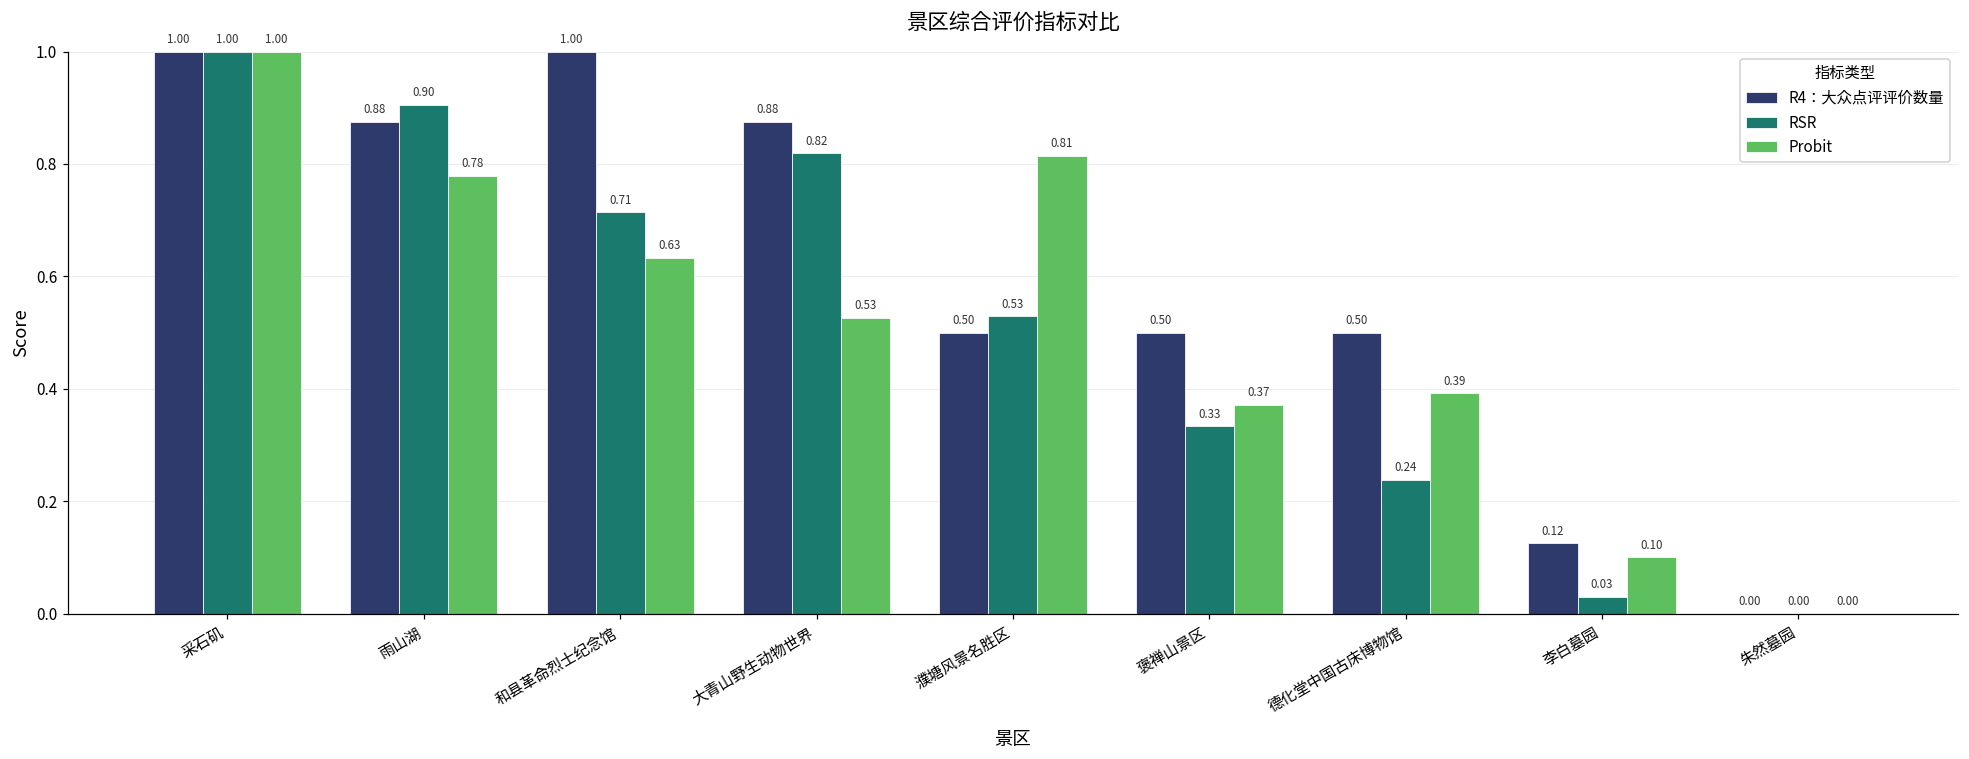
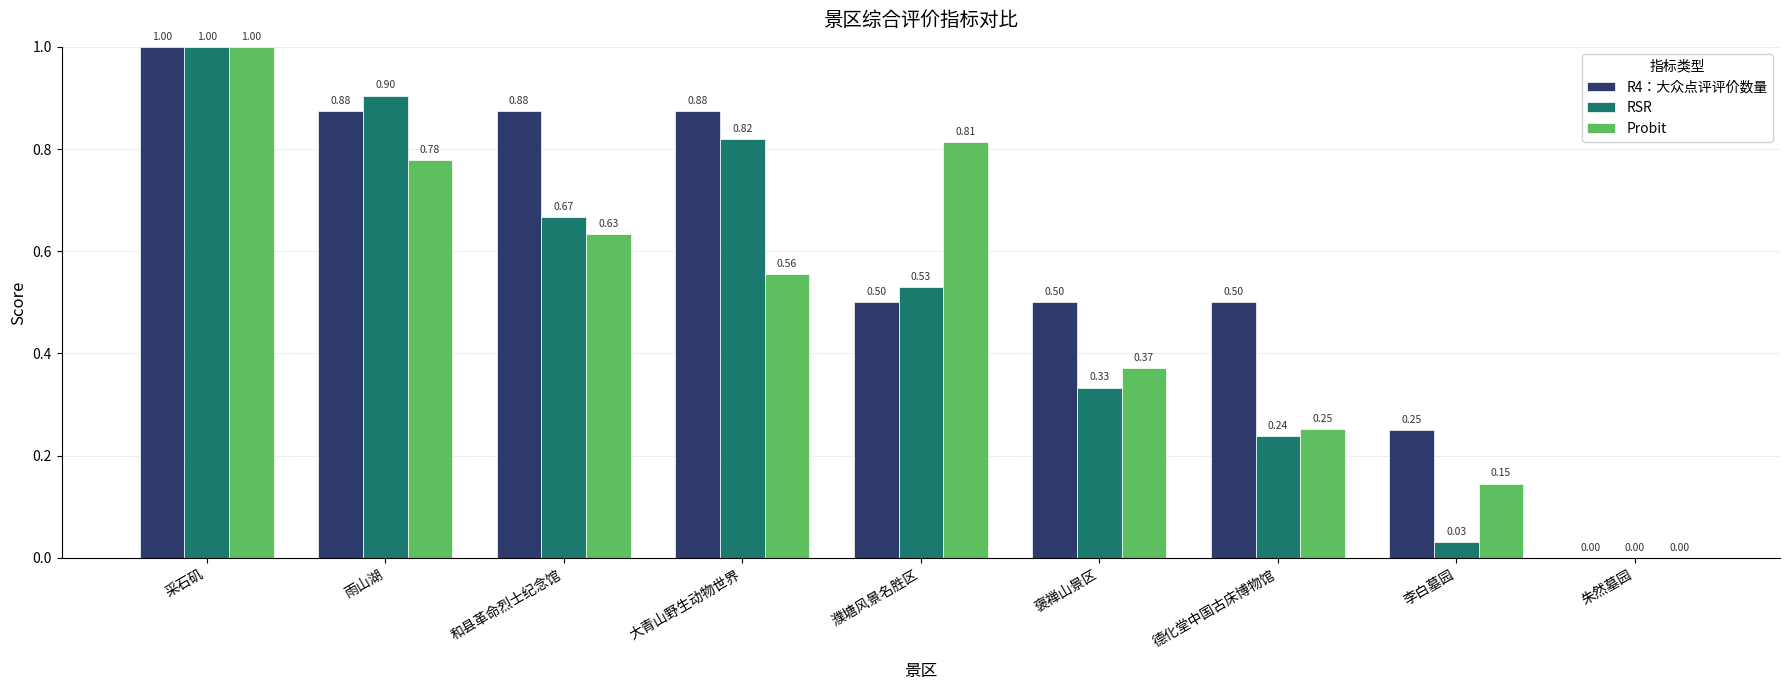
R4：大众点评评价数量, 和县革命烈士纪念馆: 1.00 -> 0.88
RSR, 和县革命烈士纪念馆: 0.71 -> 0.67
Probit, 大青山野生动物世界: 0.53 -> 0.56
Probit, 德化堂中国古床博物馆: 0.39 -> 0.25
R4：大众点评评价数量, 李白墓园: 0.12 -> 0.25
Probit, 李白墓园: 0.10 -> 0.15
